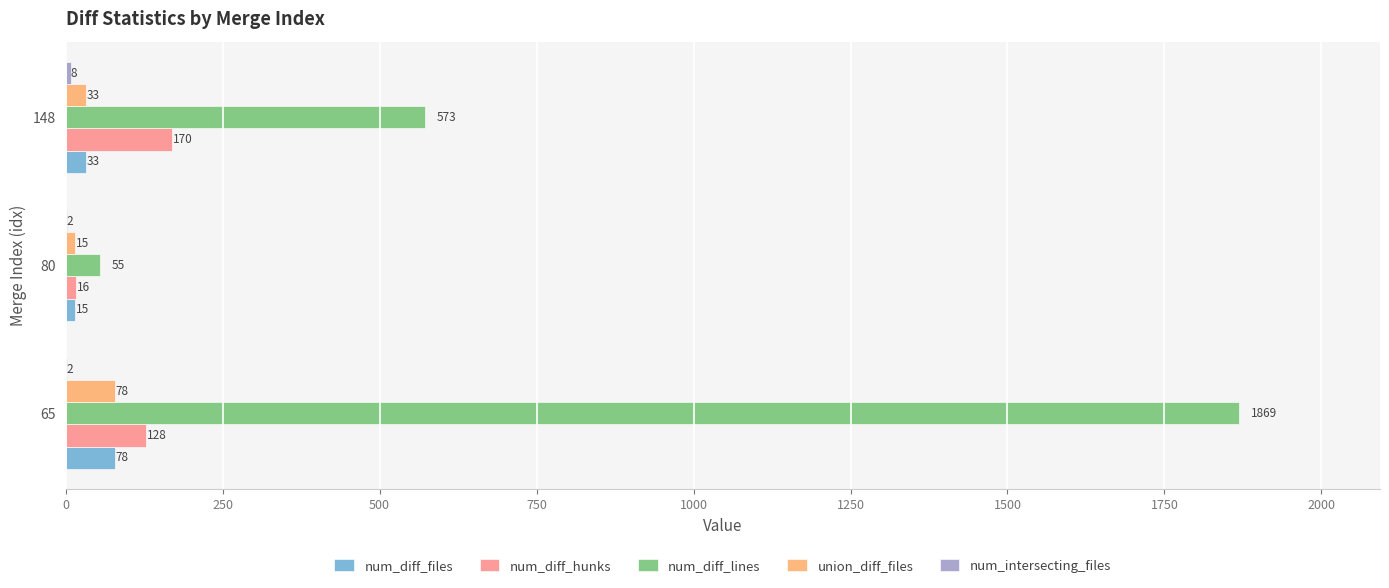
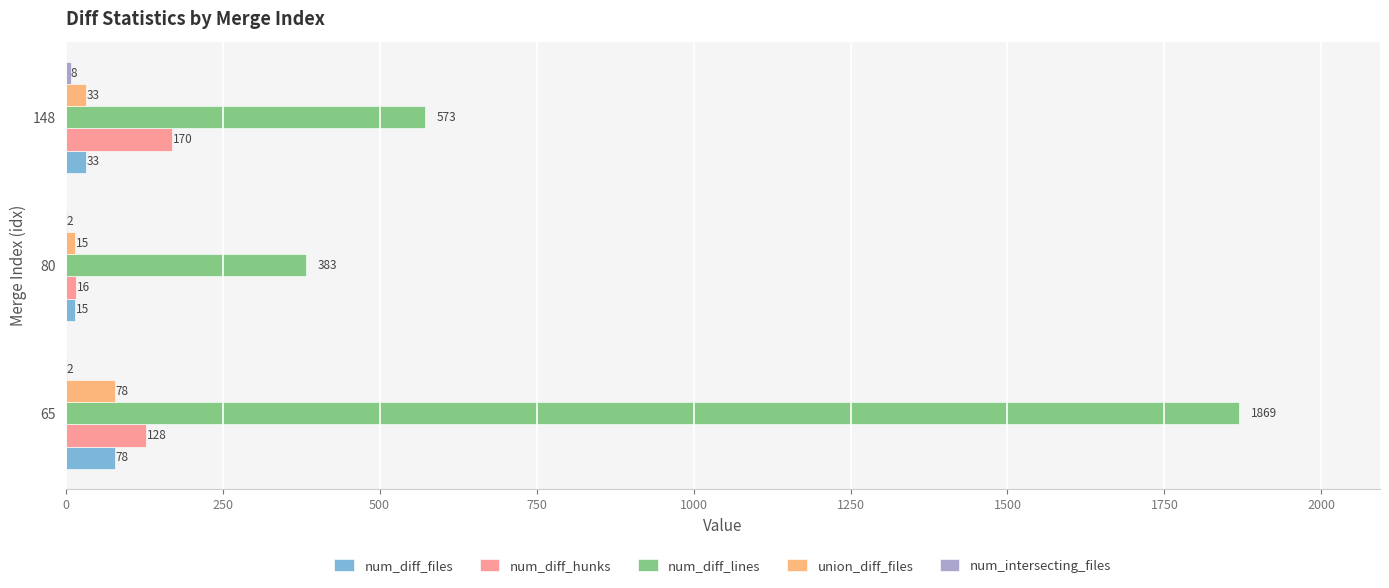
num_diff_lines, 80: 55 -> 383
